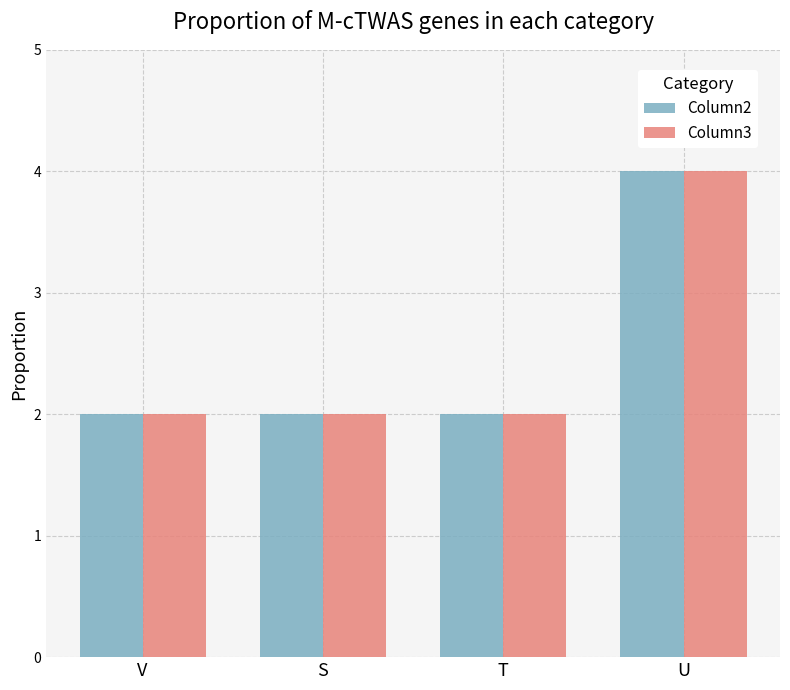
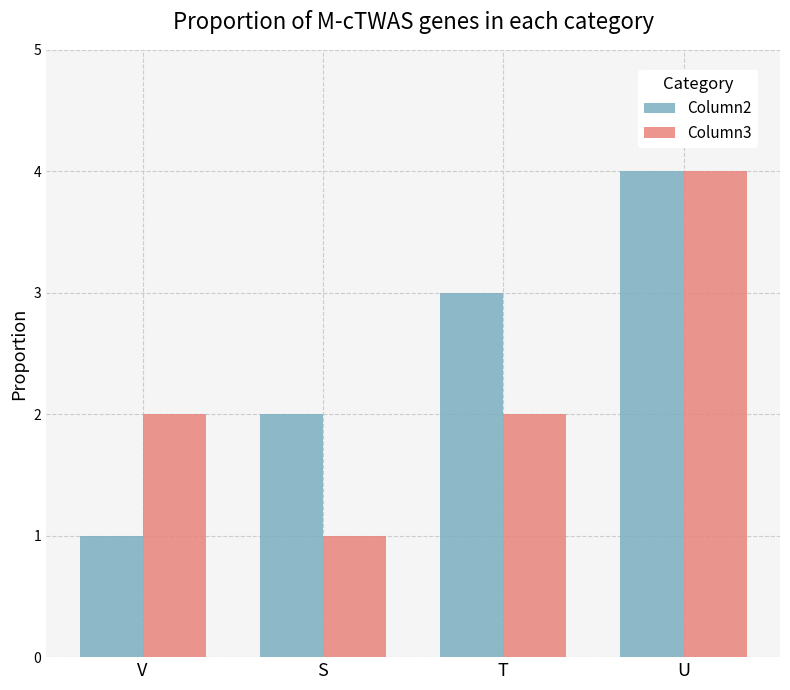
Column2, V: 2 -> 1
Column3, S: 2 -> 1
Column2, T: 2 -> 3
